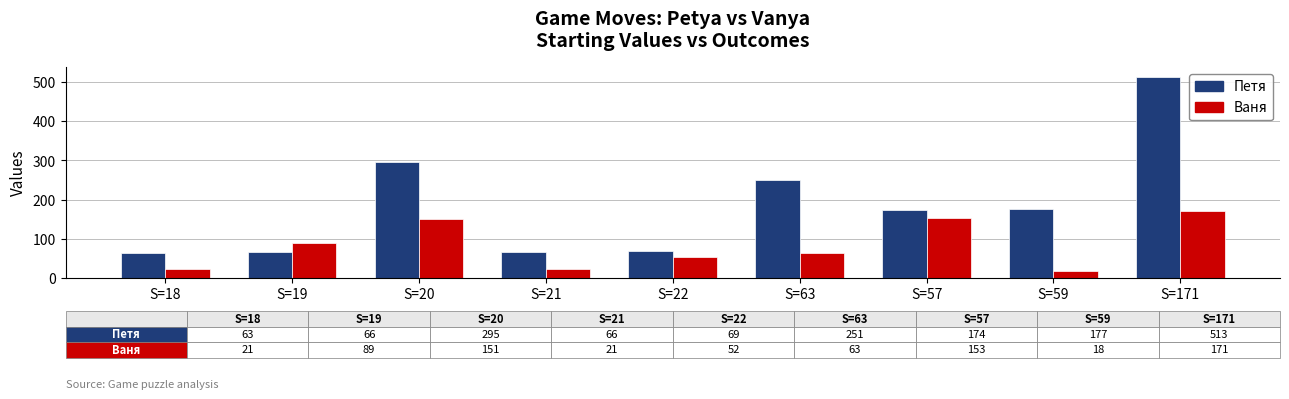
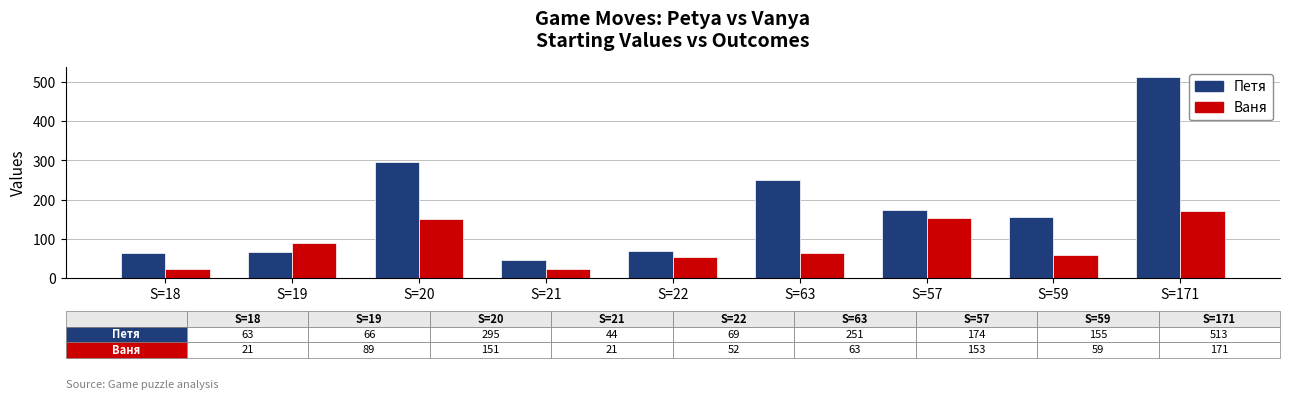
Петя, S=21: 66 -> 44
Петя, S=59: 177 -> 155
Ваня, S=59: 18 -> 59
